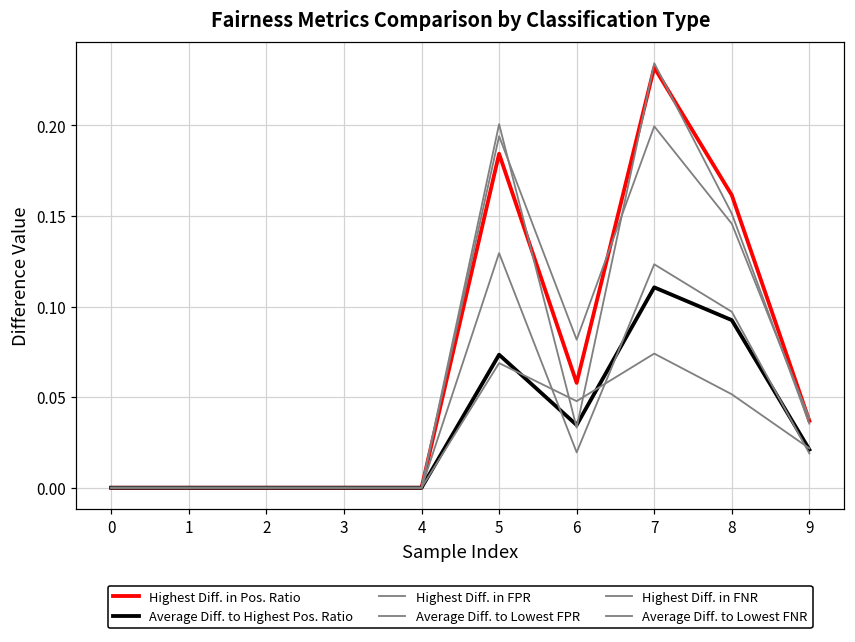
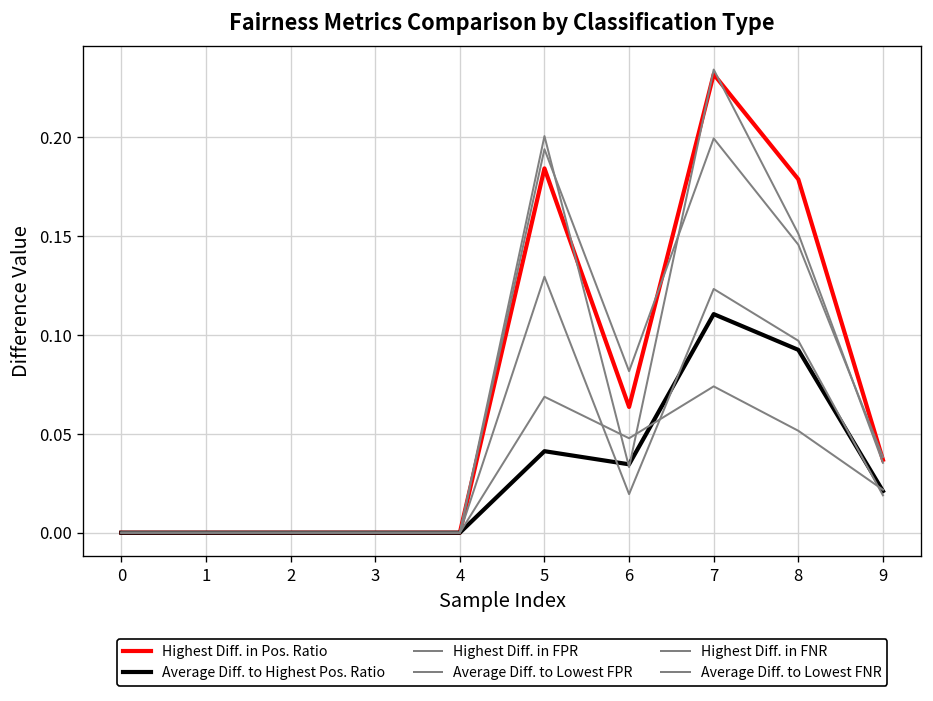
Average Diff. to Highest Pos. Ratio, 5: 0.073 -> 0.041
Highest Diff. in Pos. Ratio, 6: 0.058 -> 0.064
Highest Diff. in Pos. Ratio, 8: 0.161 -> 0.179
